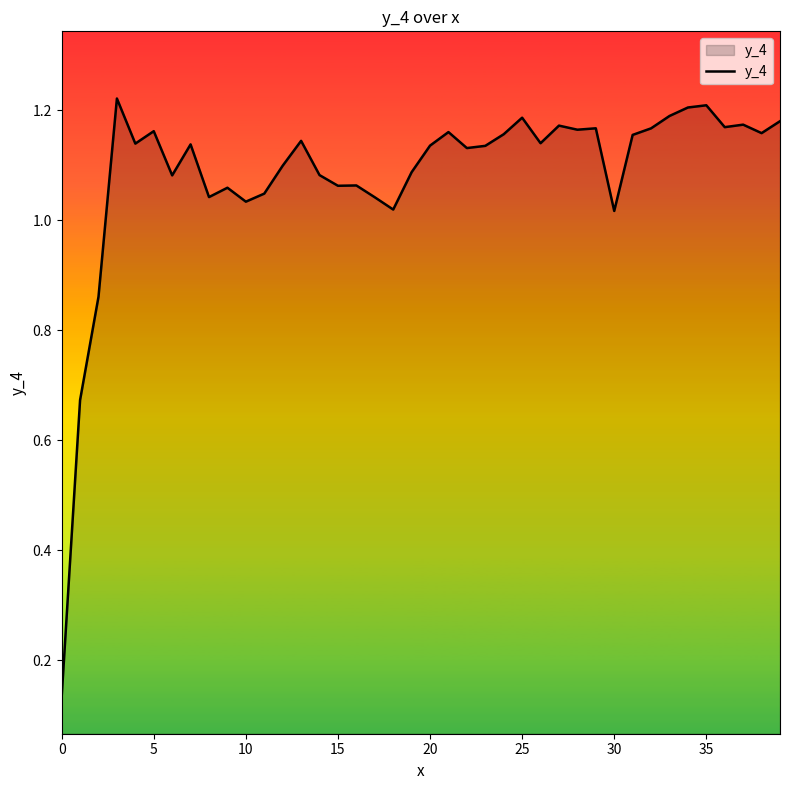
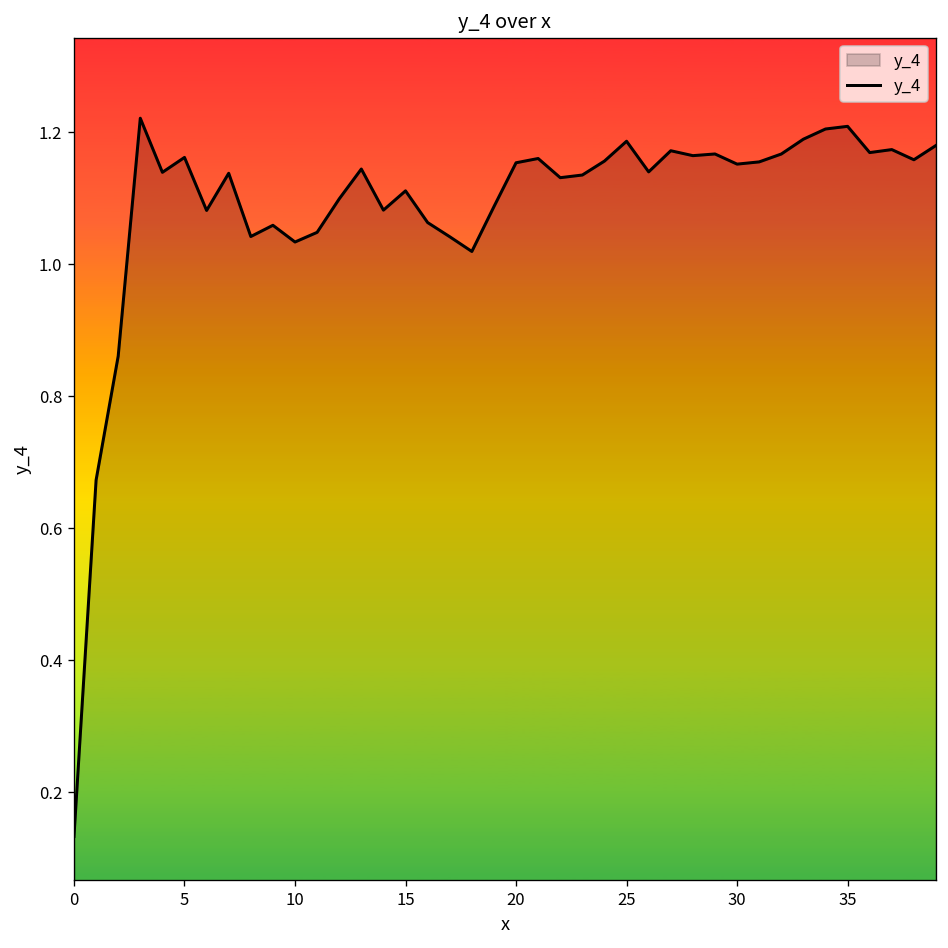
15: 1.06 -> 1.11
20: 1.14 -> 1.15
30: 1.02 -> 1.15
